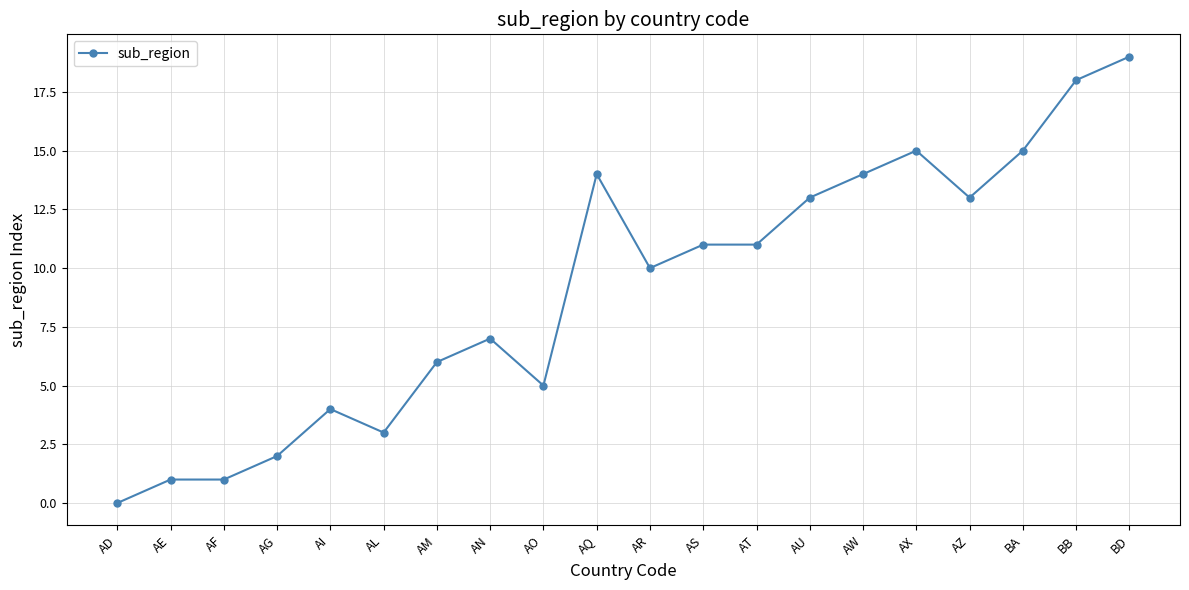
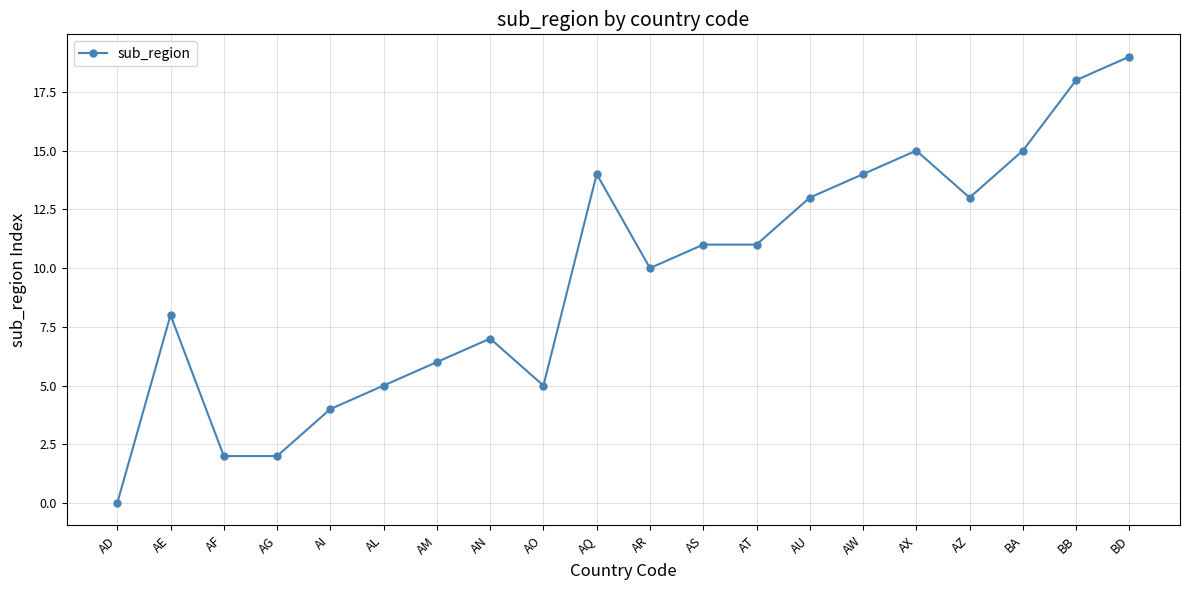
AE: 1 -> 8
AF: 1 -> 2
AL: 3 -> 5
